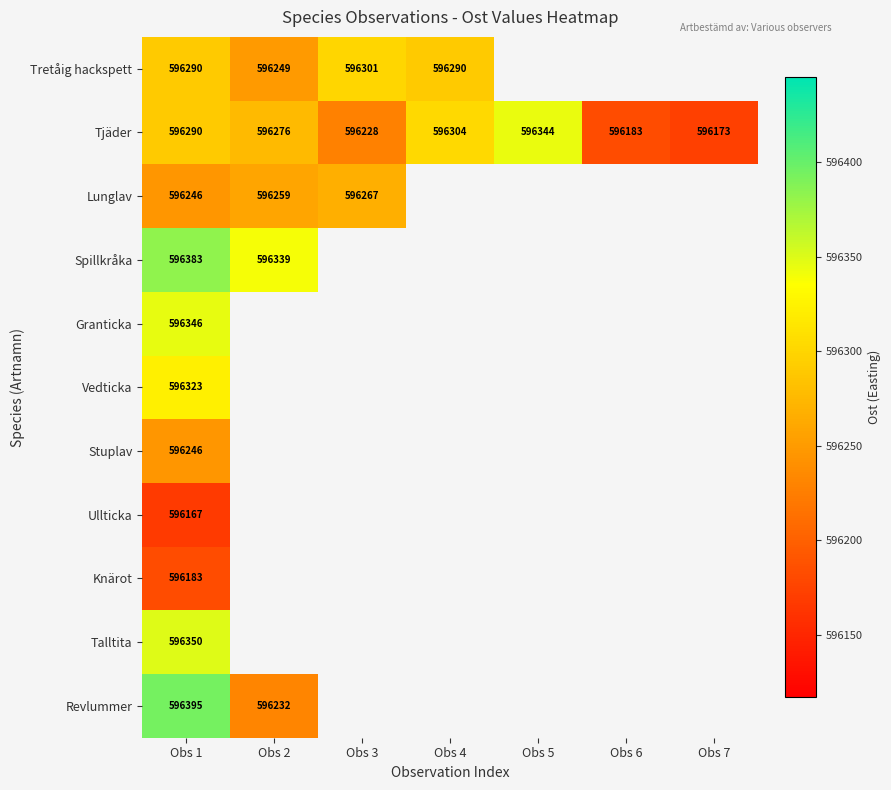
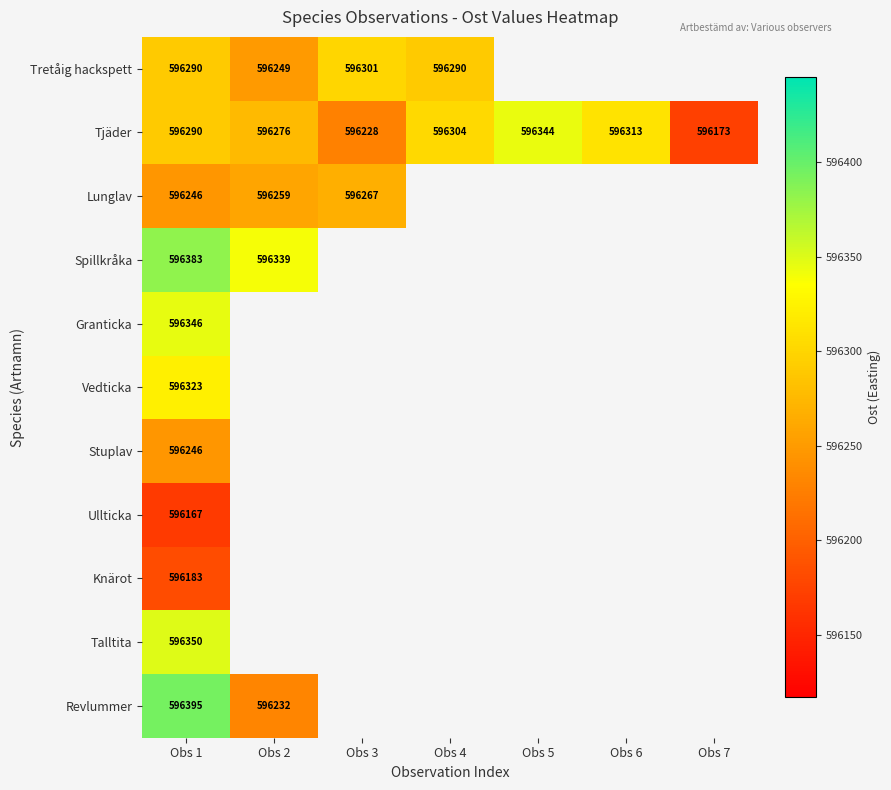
Tjäder, Obs 6: 596183 -> 596313
